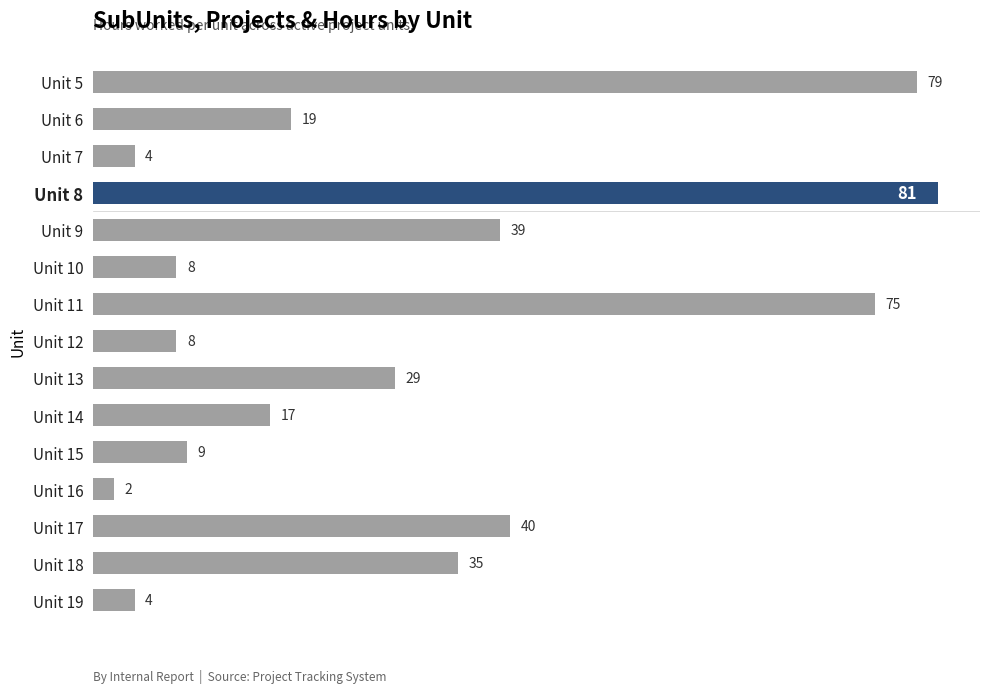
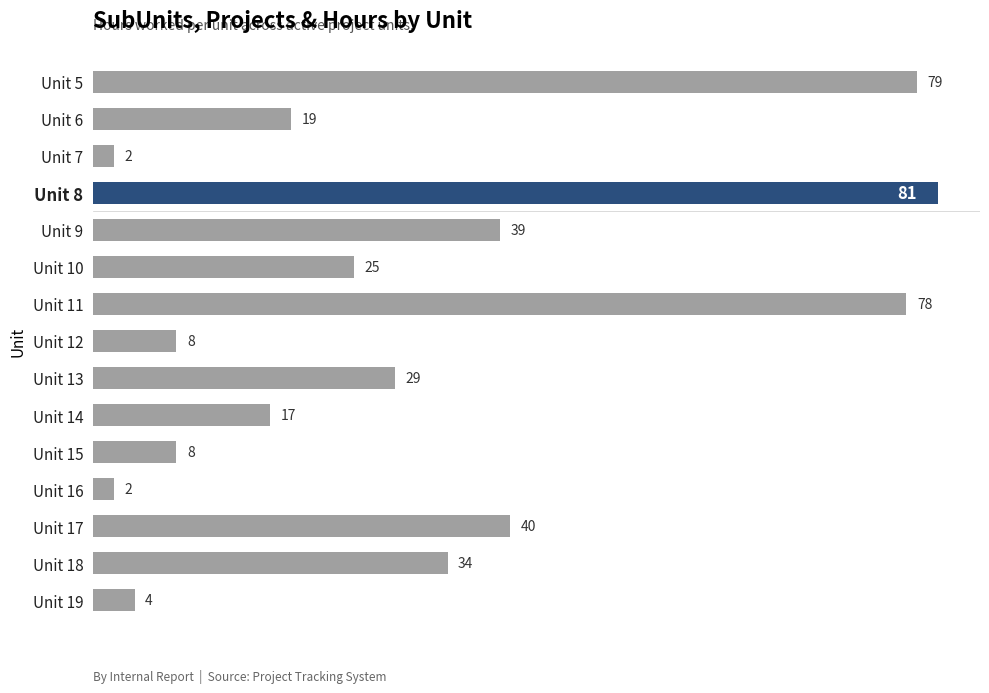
Unit 7: 4 -> 2
Unit 10: 8 -> 25
Unit 11: 75 -> 78
Unit 15: 9 -> 8
Unit 18: 35 -> 34
